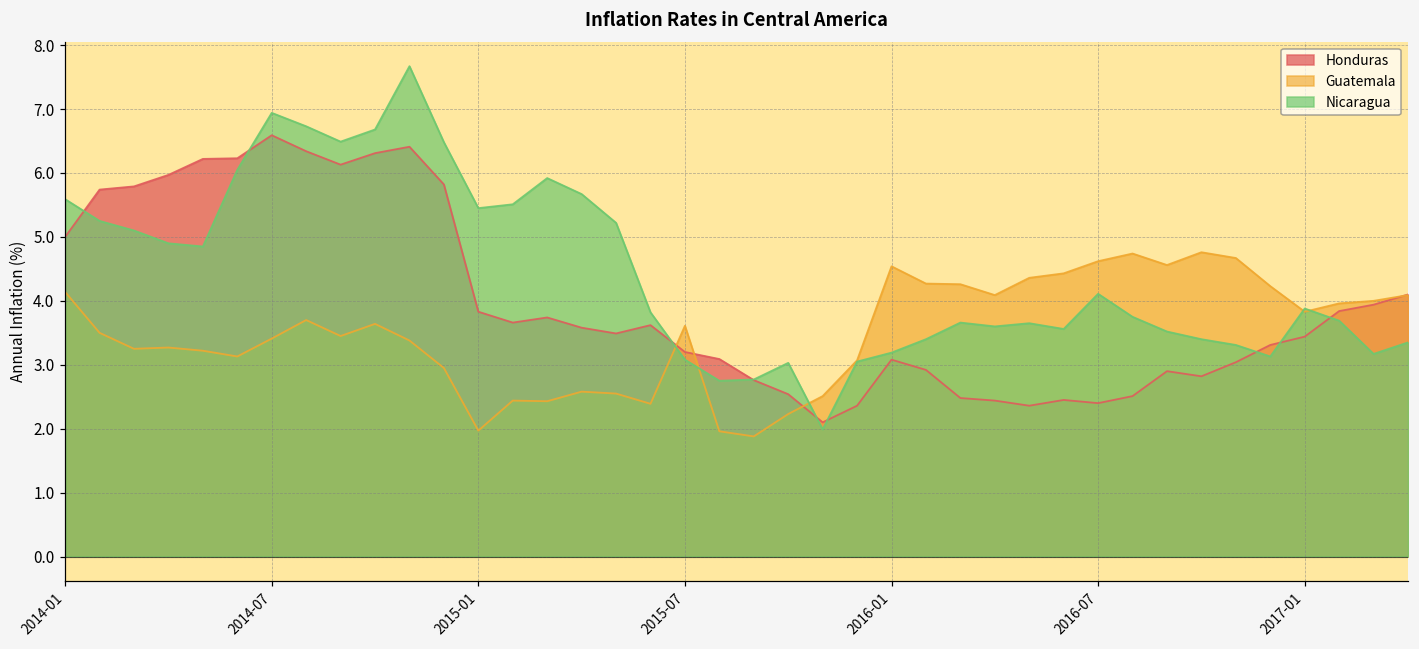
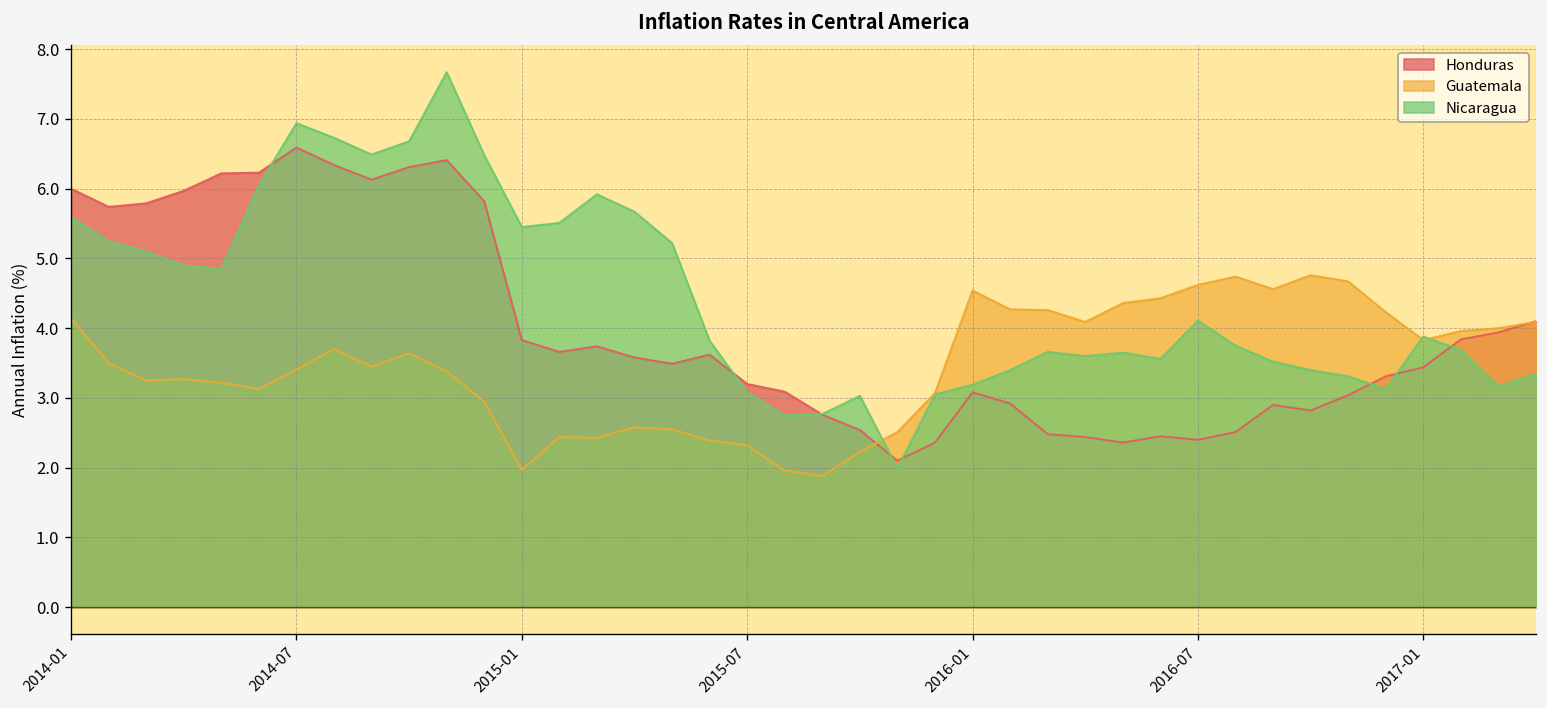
Honduras, 2014-01: 5 -> 6
Guatemala, 2015-07: 3.6 -> 2.3
